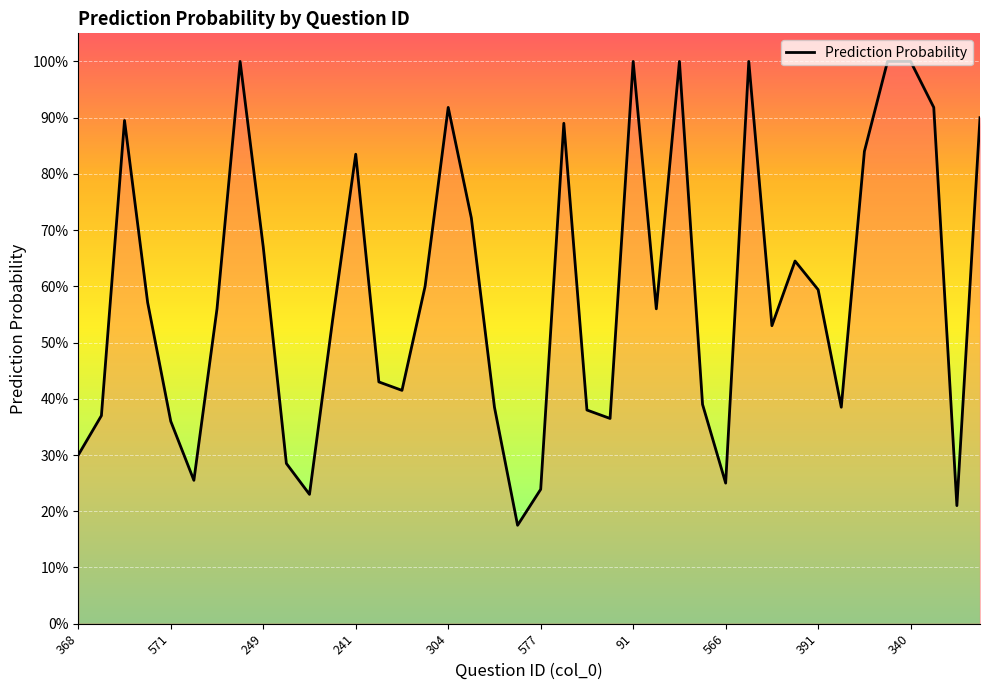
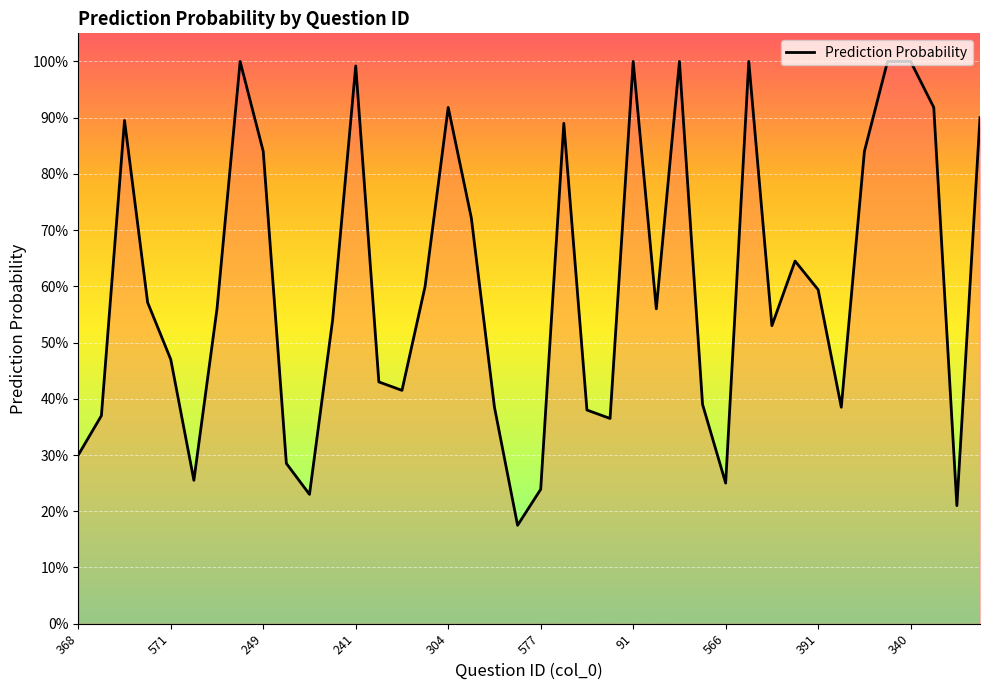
571: 36% -> 47%
249: 67% -> 84%
241: 84% -> 99%
